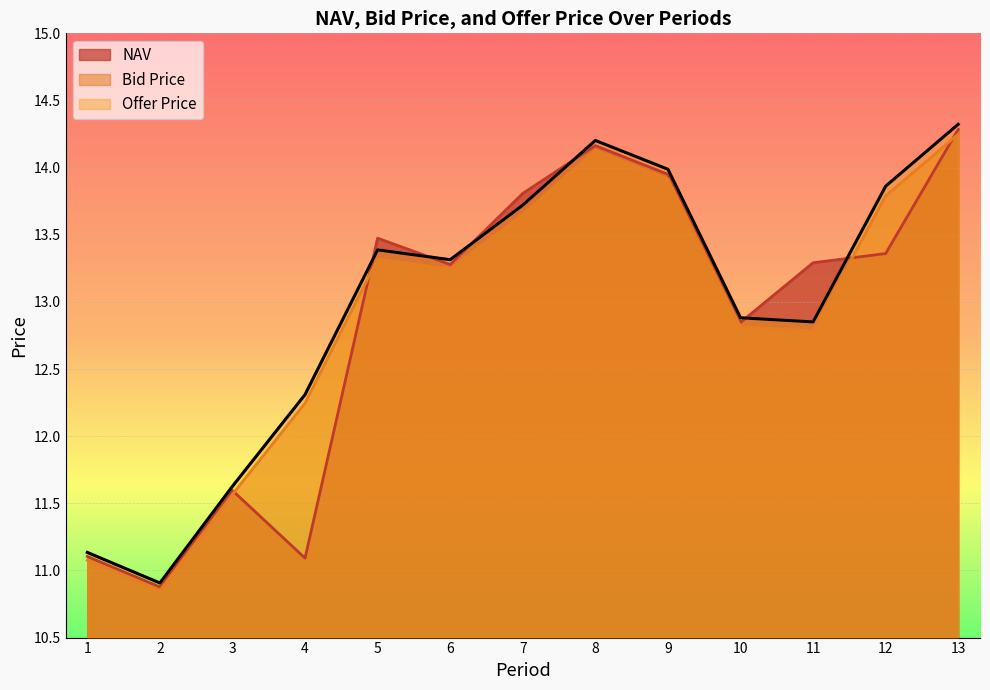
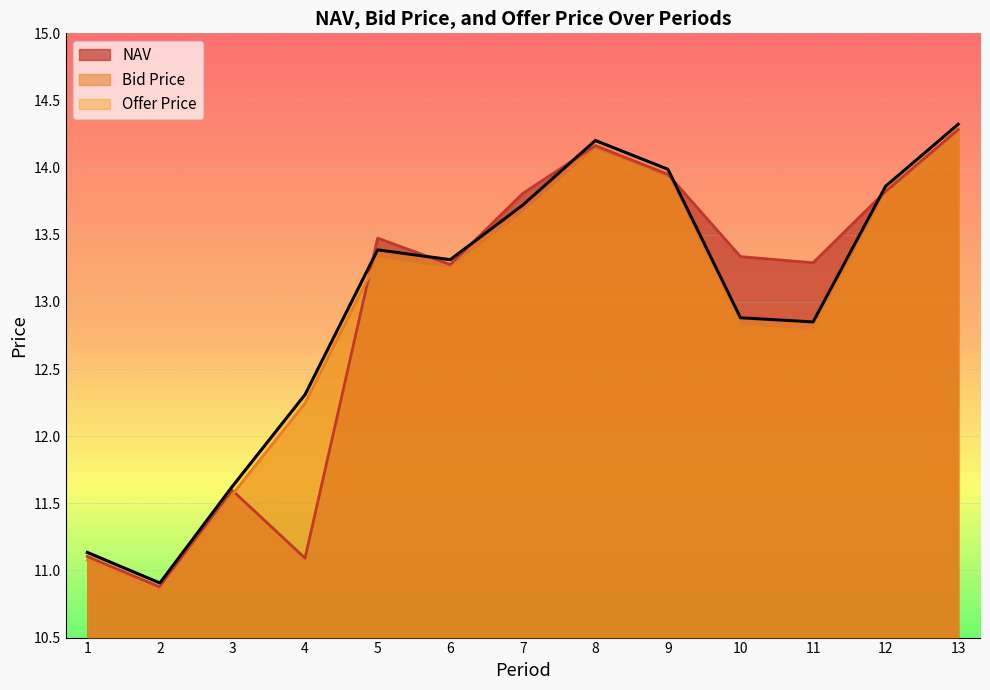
NAV, 10: 12.85 -> 13.34
NAV, 12: 13.36 -> 13.82
